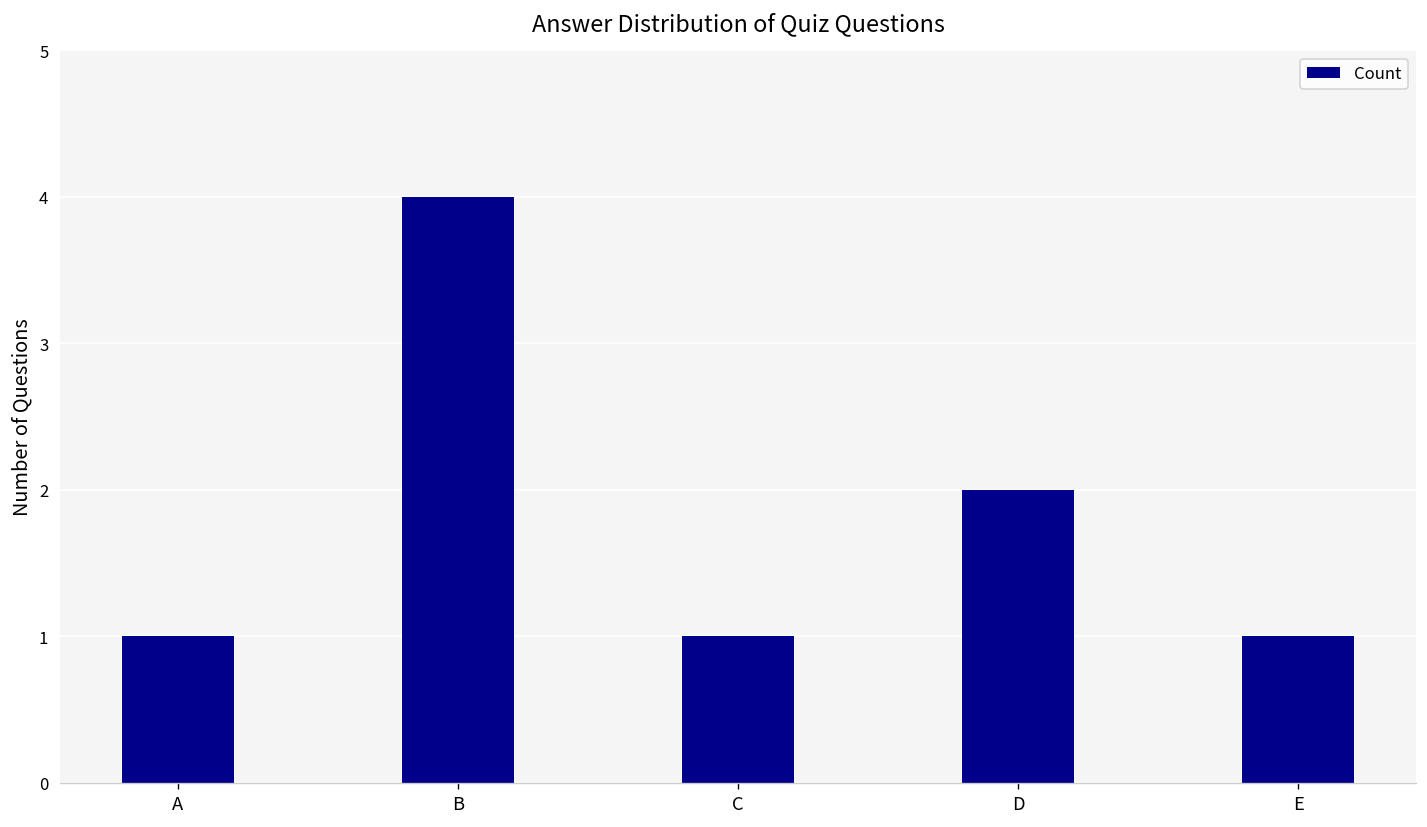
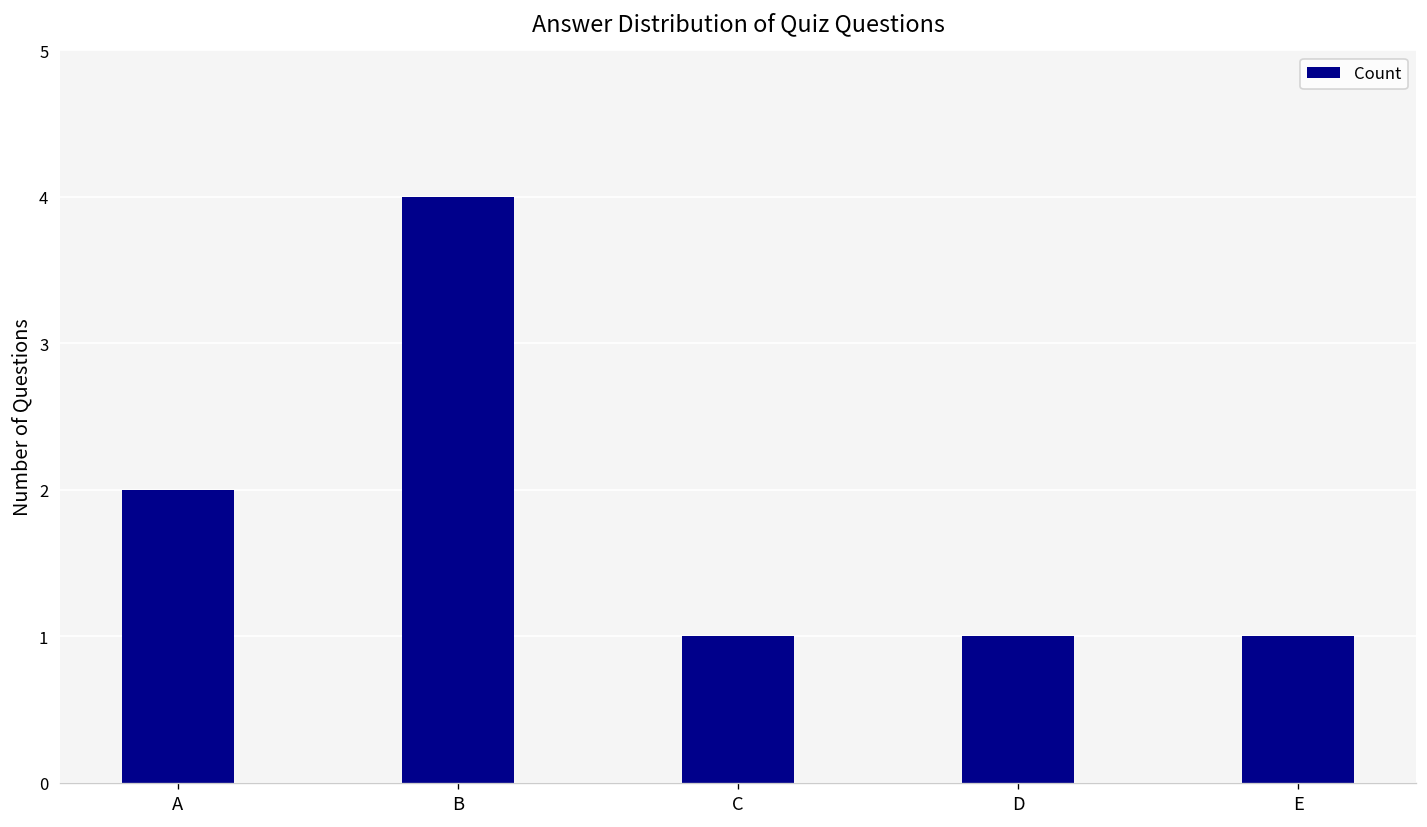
A: 1 -> 2
D: 2 -> 1
